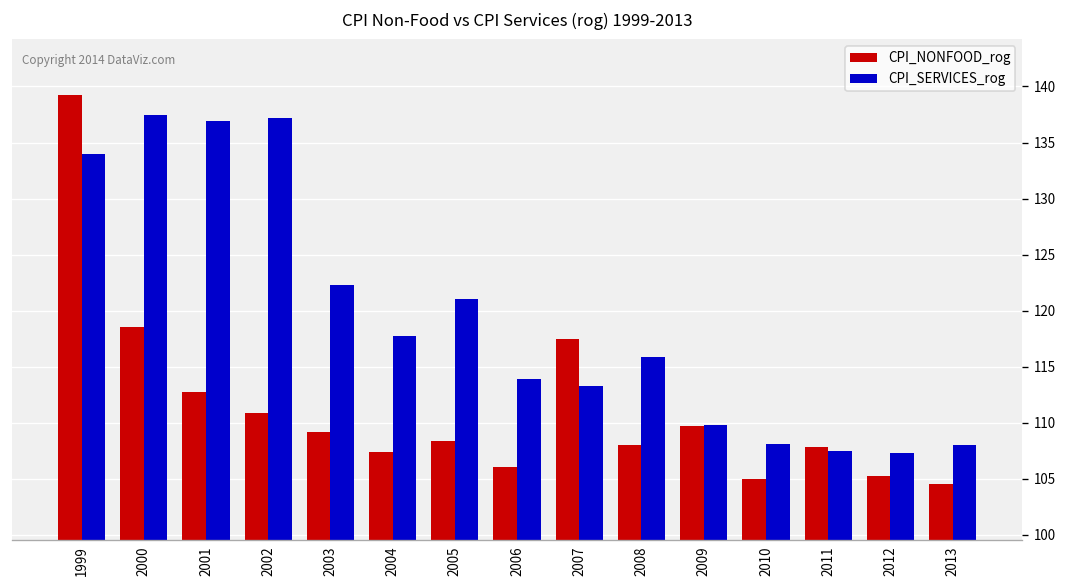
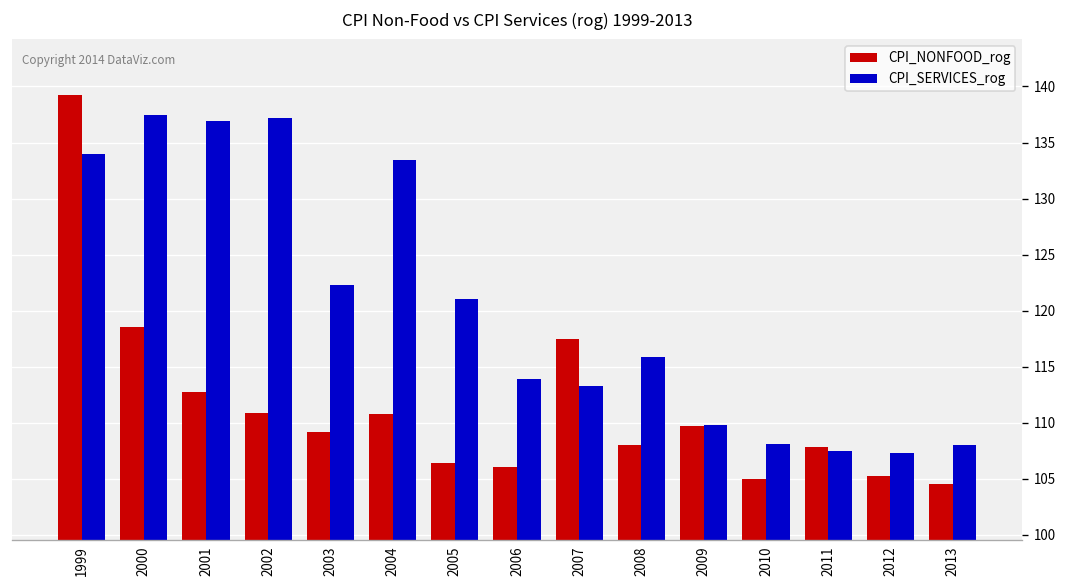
CPI_NONFOOD_rog, 2004: 107 -> 111
CPI_SERVICES_rog, 2004: 118 -> 133
CPI_NONFOOD_rog, 2005: 108 -> 106
